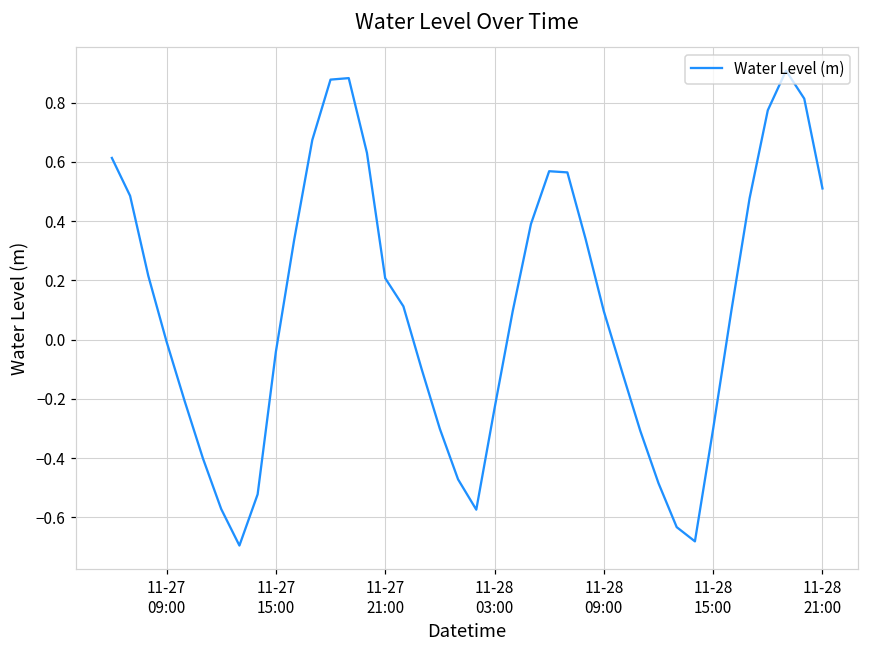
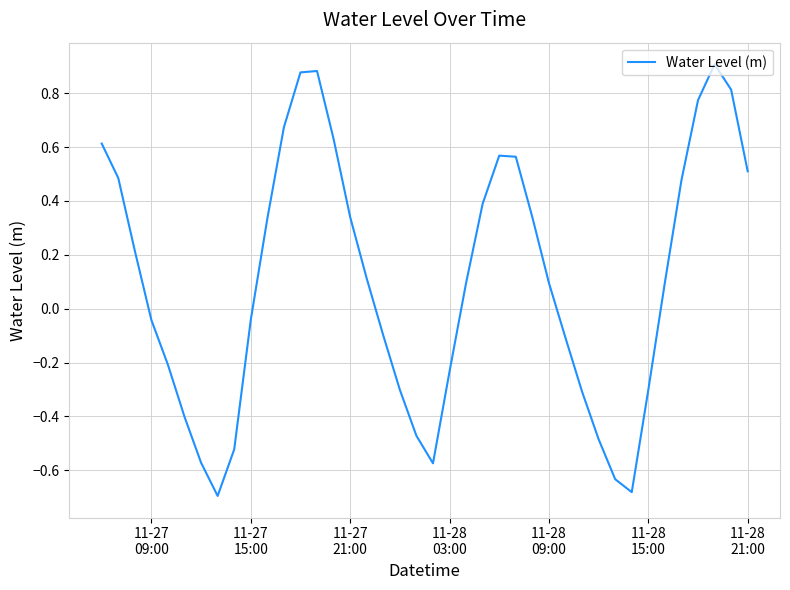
11-27 09:00: -0.01 -> -0.04
11-27 21:00: 0.21 -> 0.34
